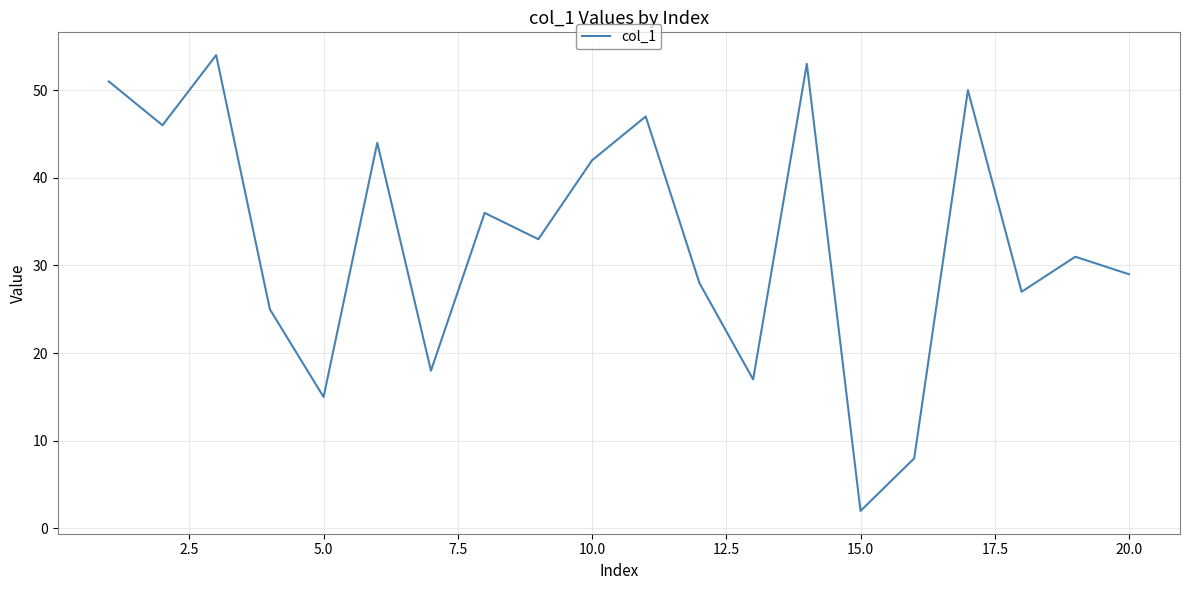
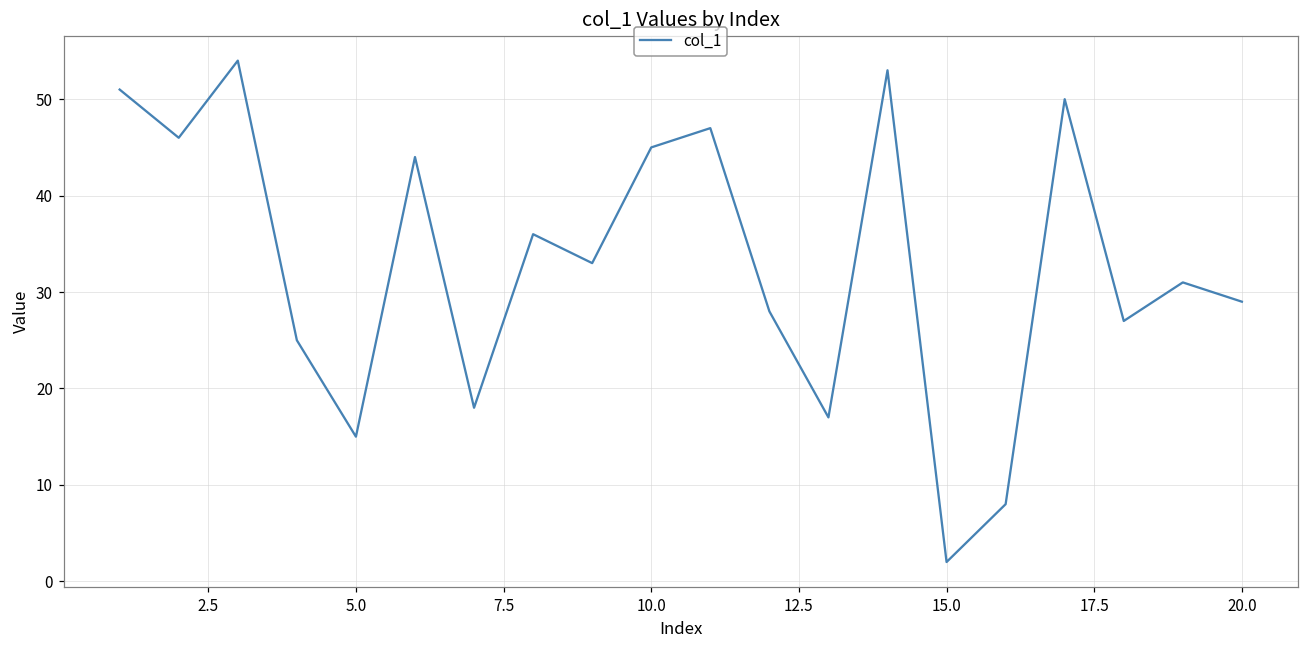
10.0: 42 -> 45
